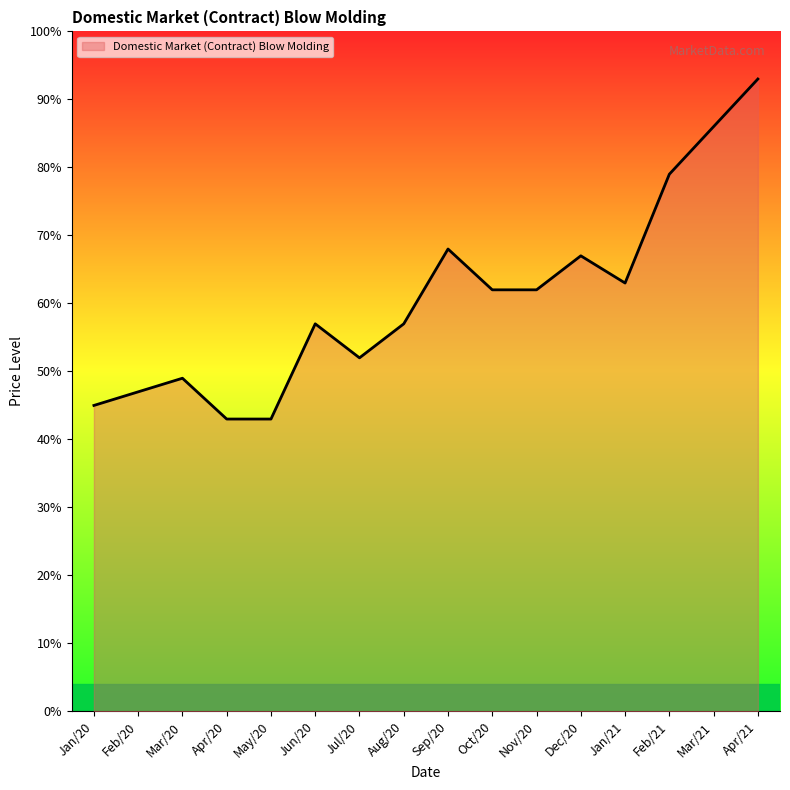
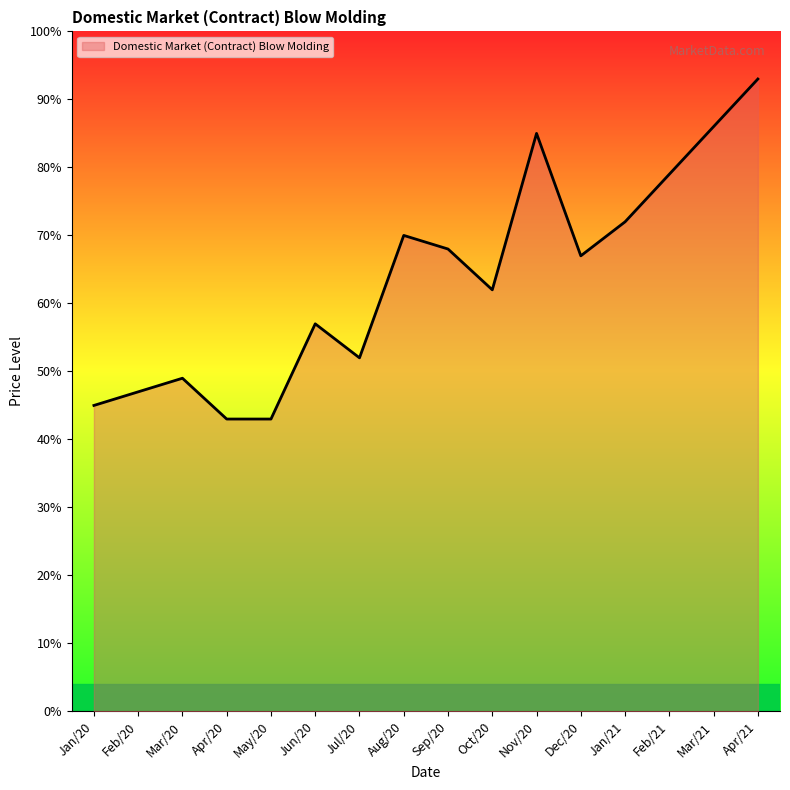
Aug/20: 57% -> 70%
Nov/20: 62% -> 85%
Jan/21: 63% -> 72%
